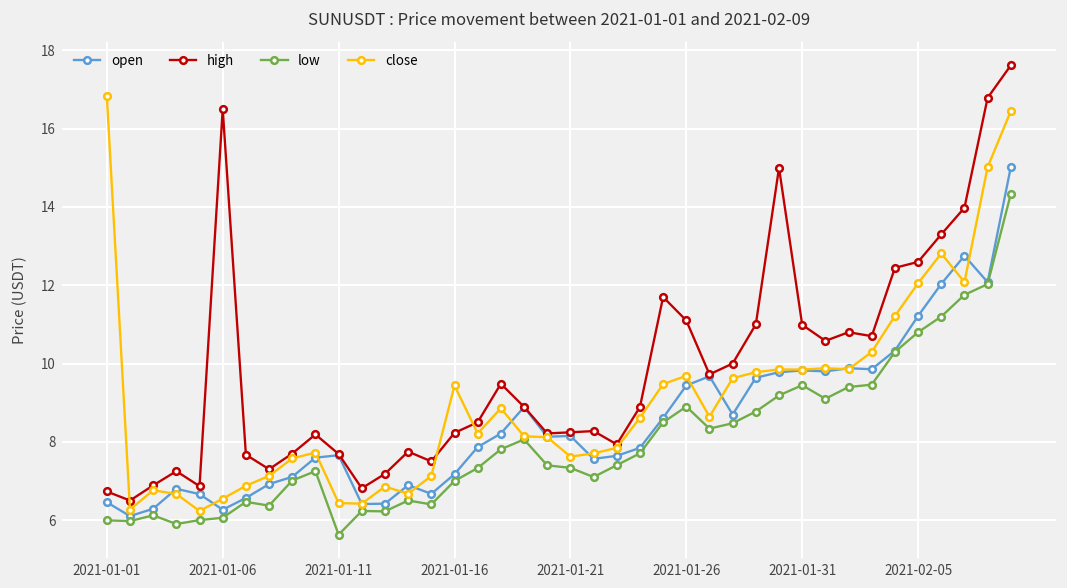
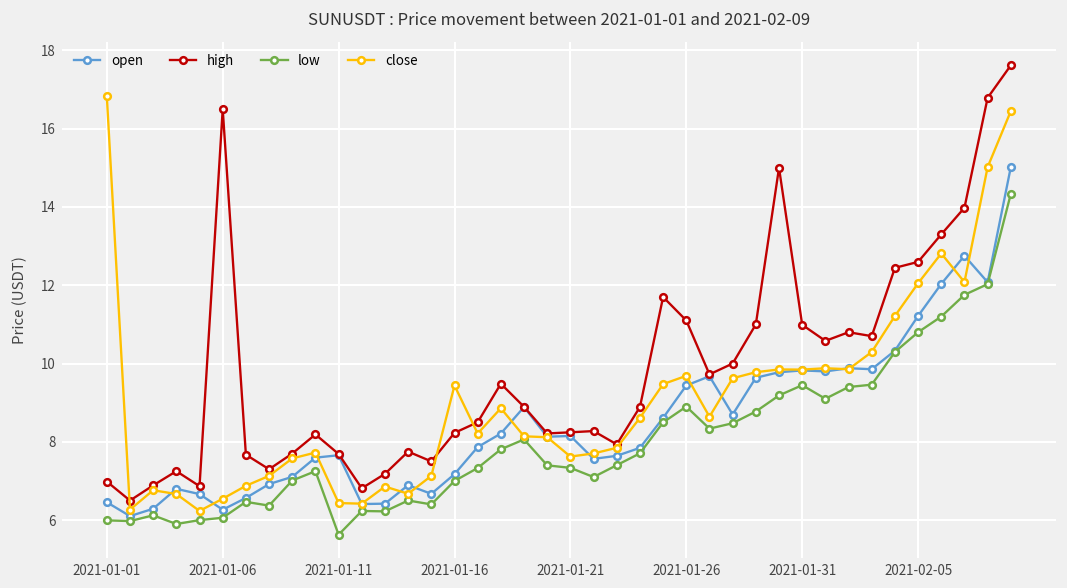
high, 2021-01-01: 6.7 -> 7.0
